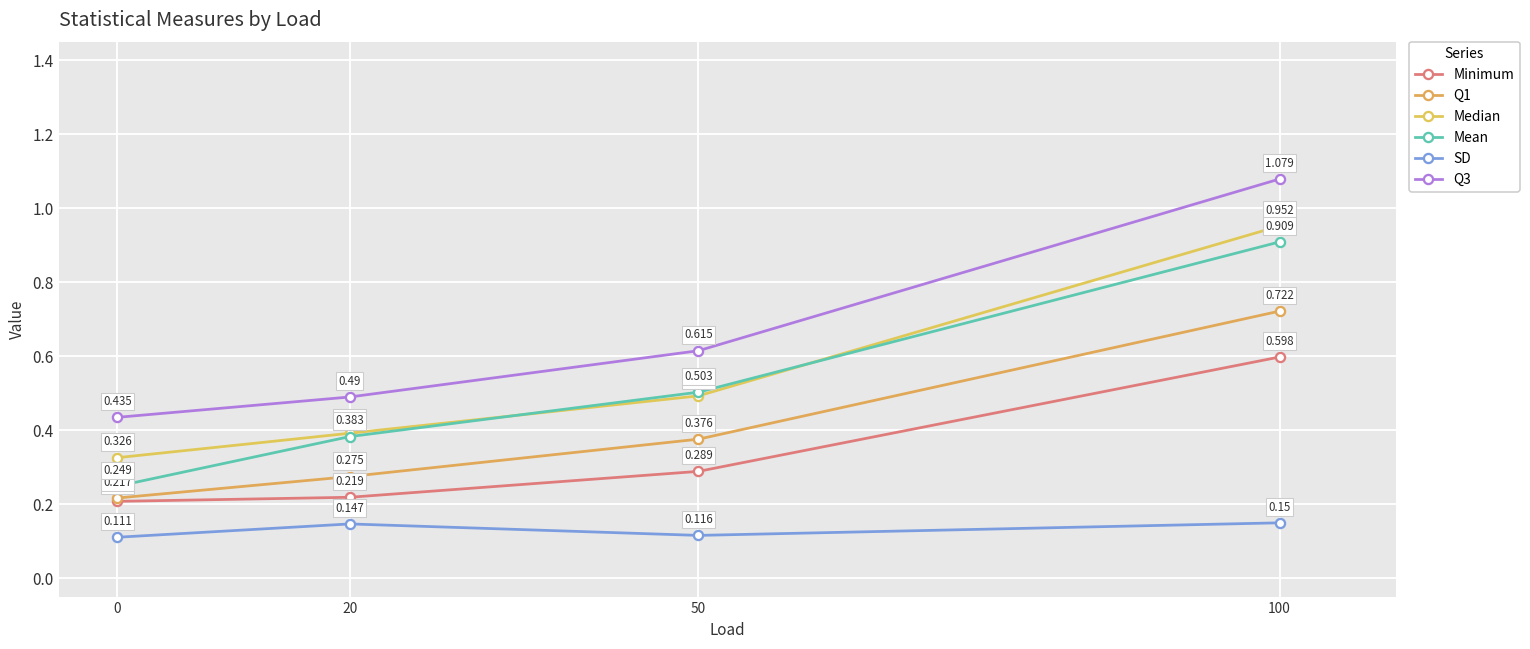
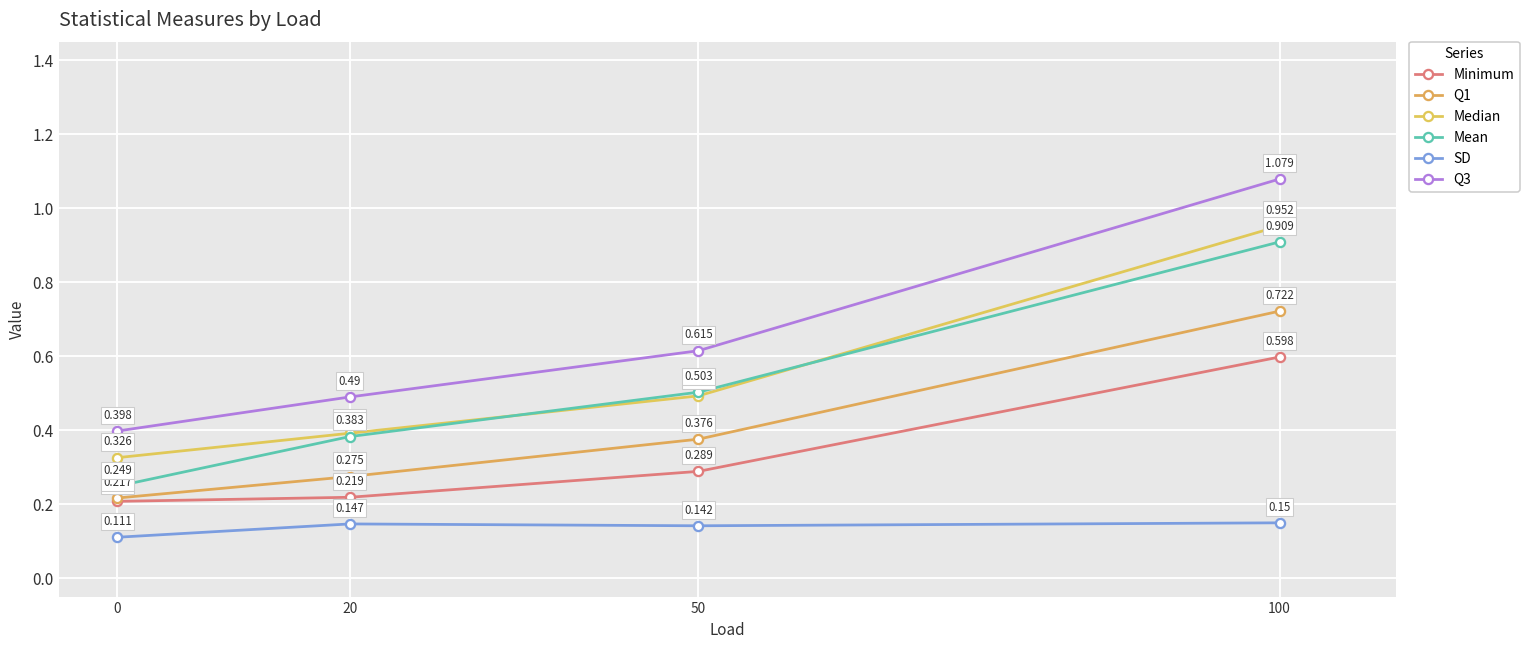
Q3, 0: 0.435 -> 0.398
SD, 50: 0.116 -> 0.142
